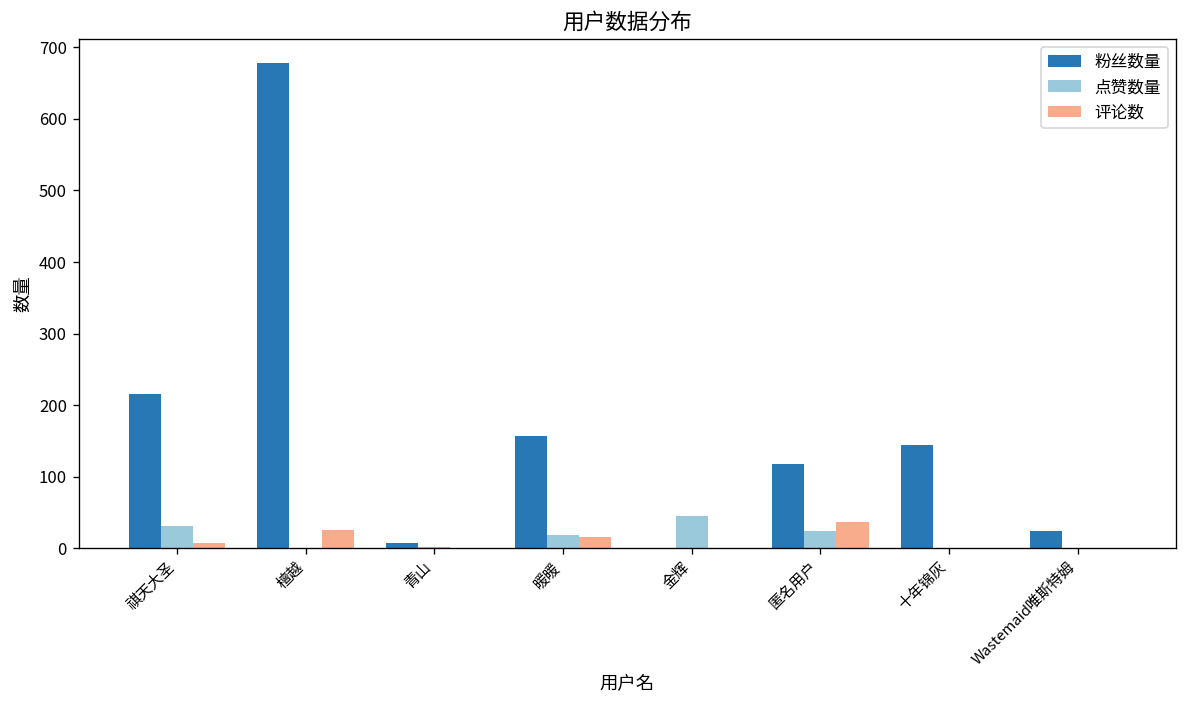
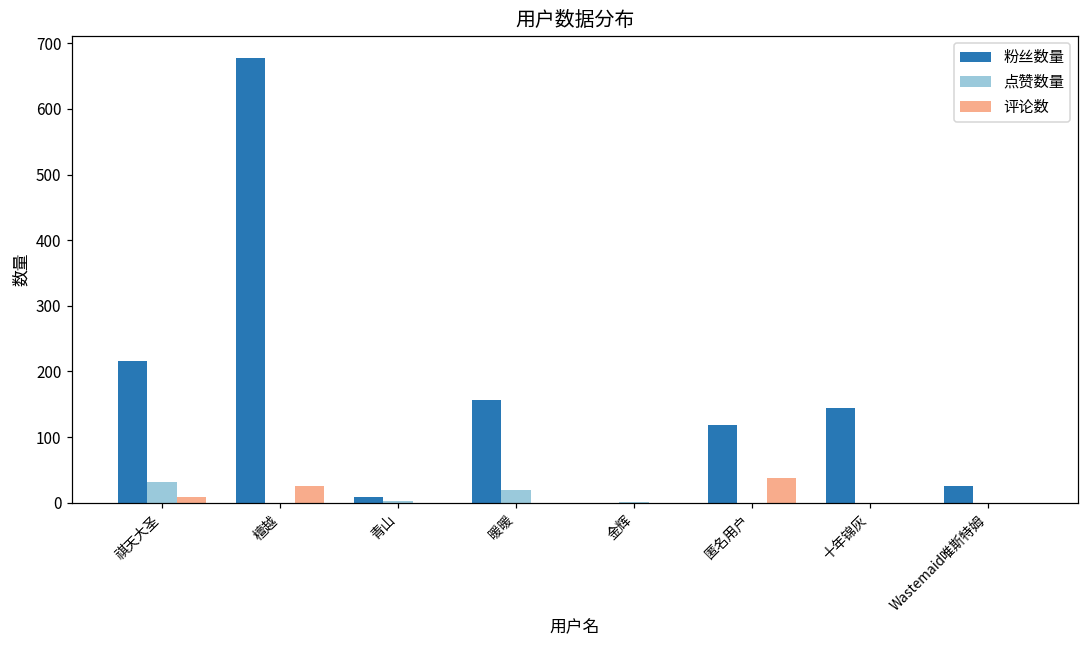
评论数, 暖暖: 20 -> 0
点赞数量, 金辉: 50 -> 0
点赞数量, 匿名用户: 30 -> 0
